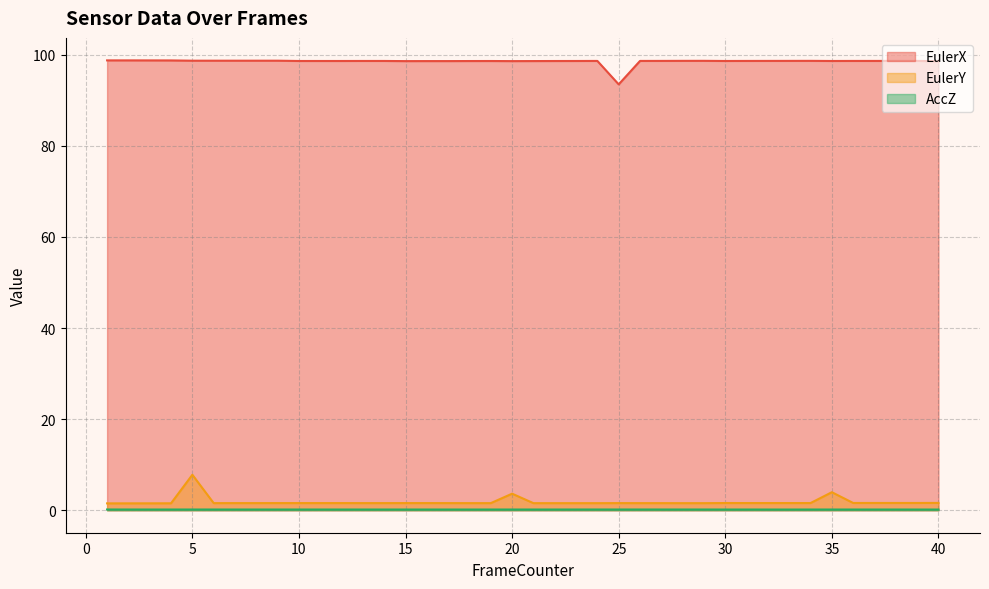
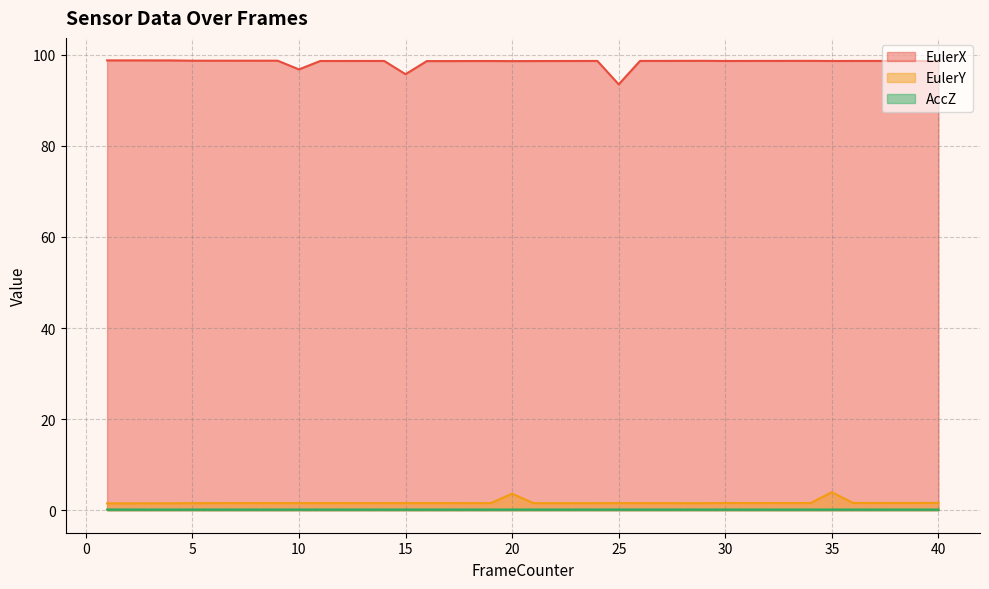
EulerY, 5: 8 -> 2
EulerX, 10: 99 -> 97
EulerX, 15: 99 -> 96
